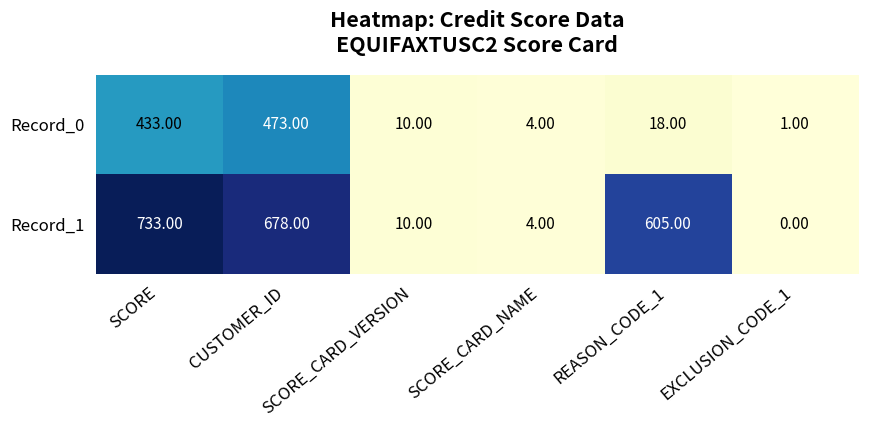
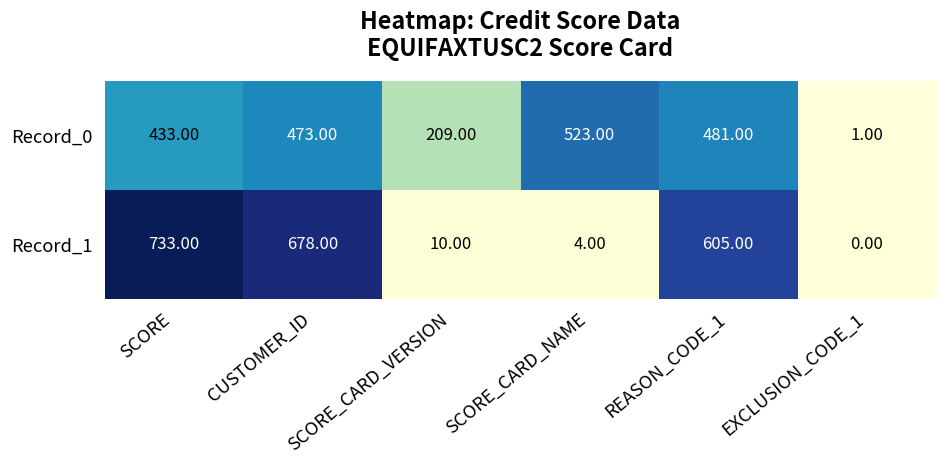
Record_0, SCORE_CARD_VERSION: 10.00 -> 209.00
Record_0, SCORE_CARD_NAME: 4.00 -> 523.00
Record_0, REASON_CODE_1: 18.00 -> 481.00
